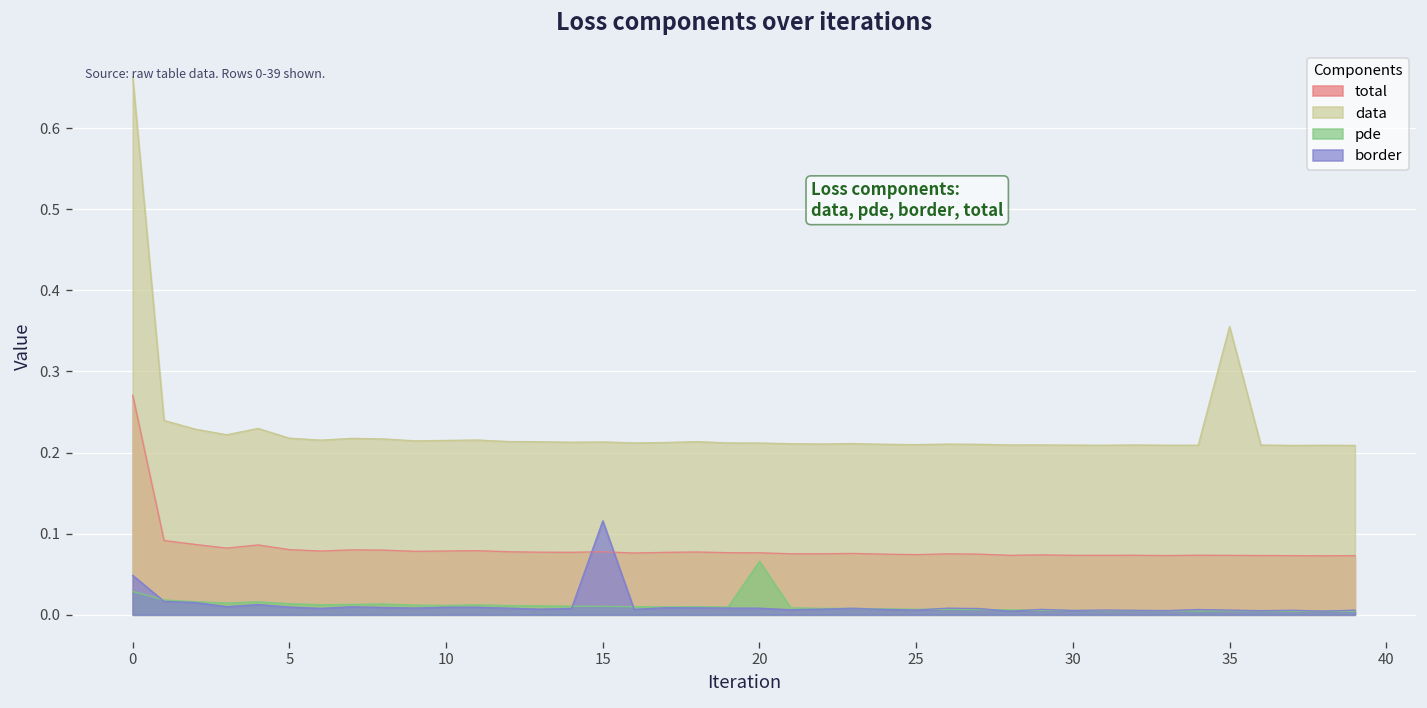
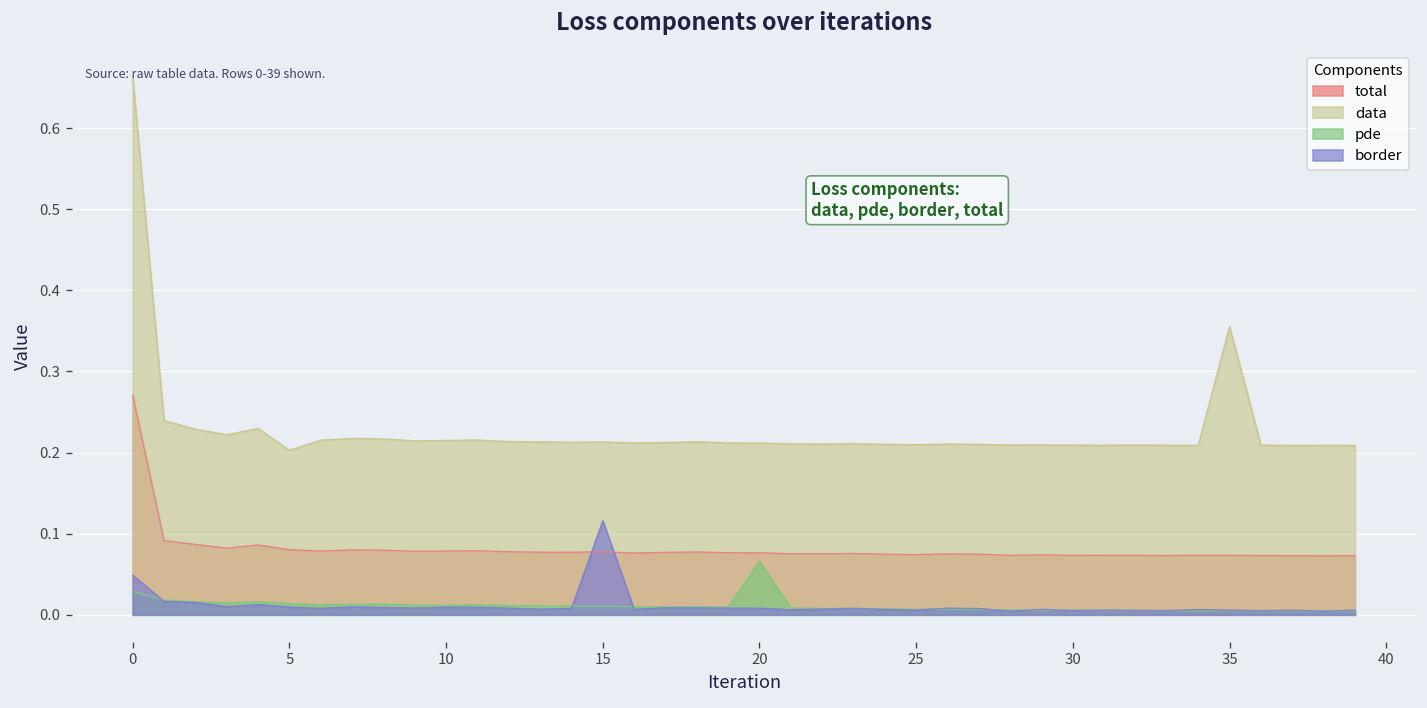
data, 5: 0.22 -> 0.20
